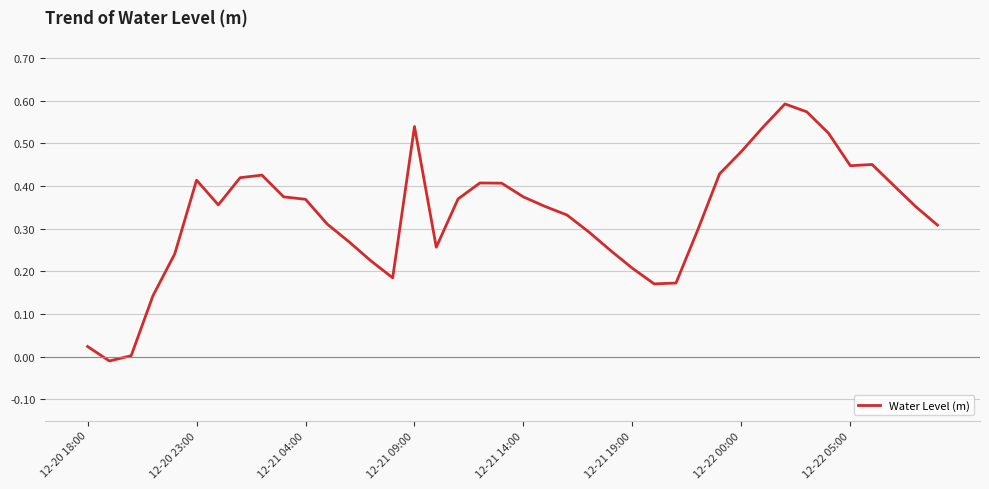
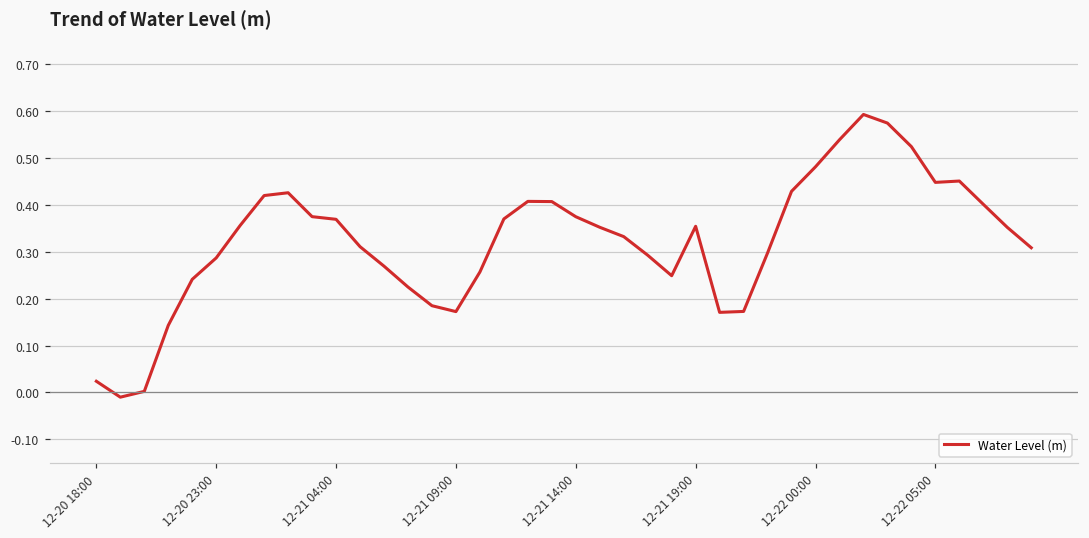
12-20 23:00: 0.41 -> 0.29
12-21 09:00: 0.54 -> 0.17
12-21 19:00: 0.21 -> 0.35
